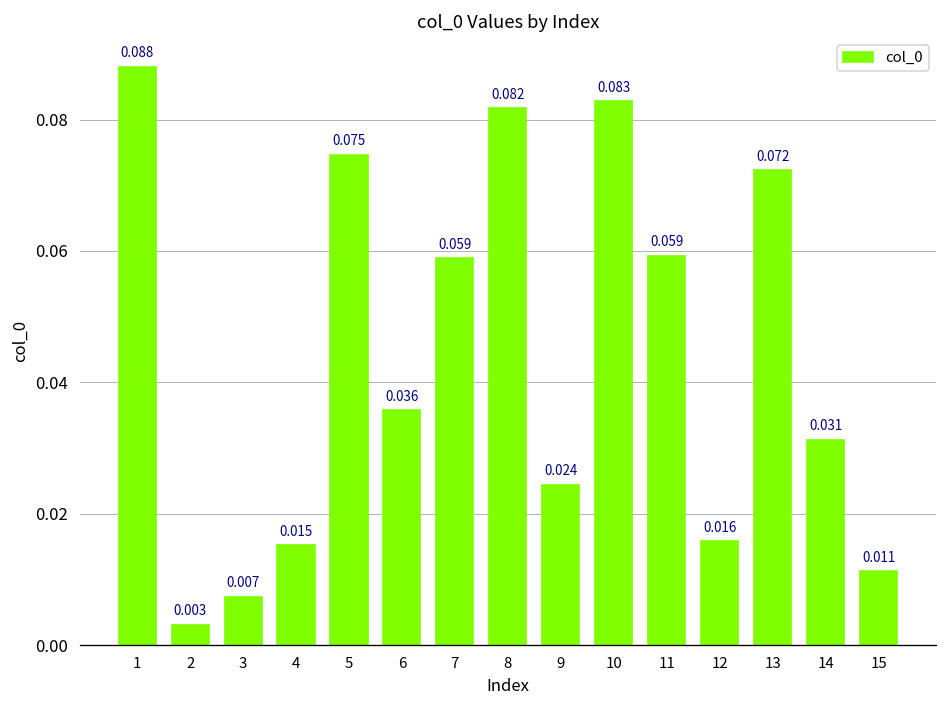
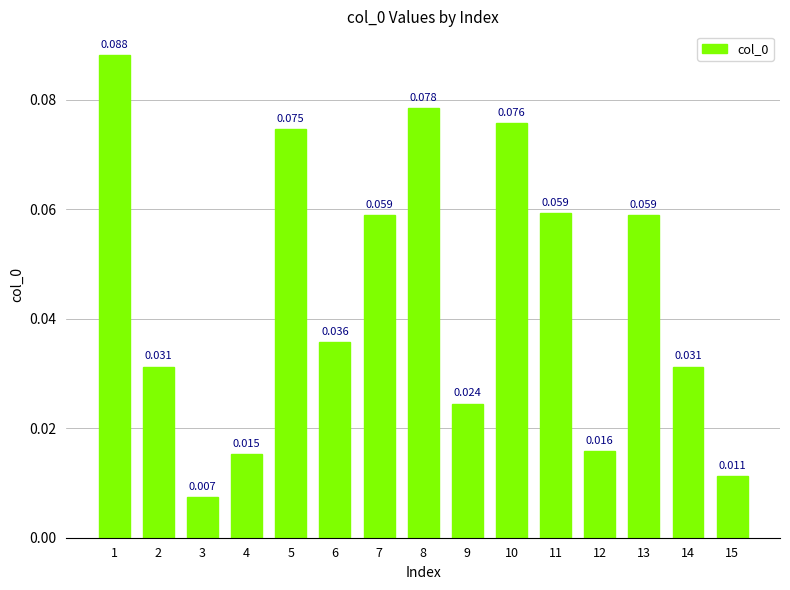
2: 0.003 -> 0.031
8: 0.082 -> 0.078
10: 0.083 -> 0.076
13: 0.072 -> 0.059
